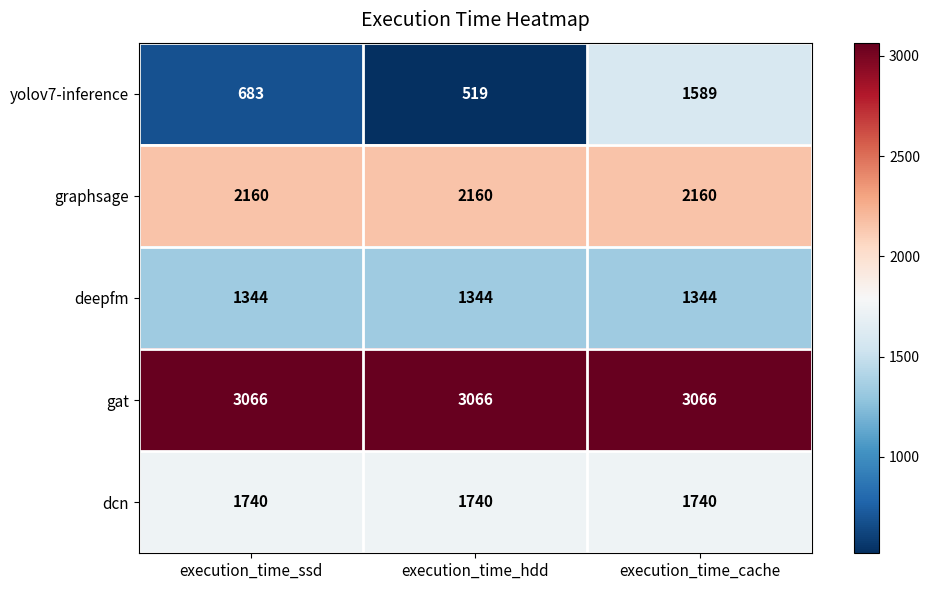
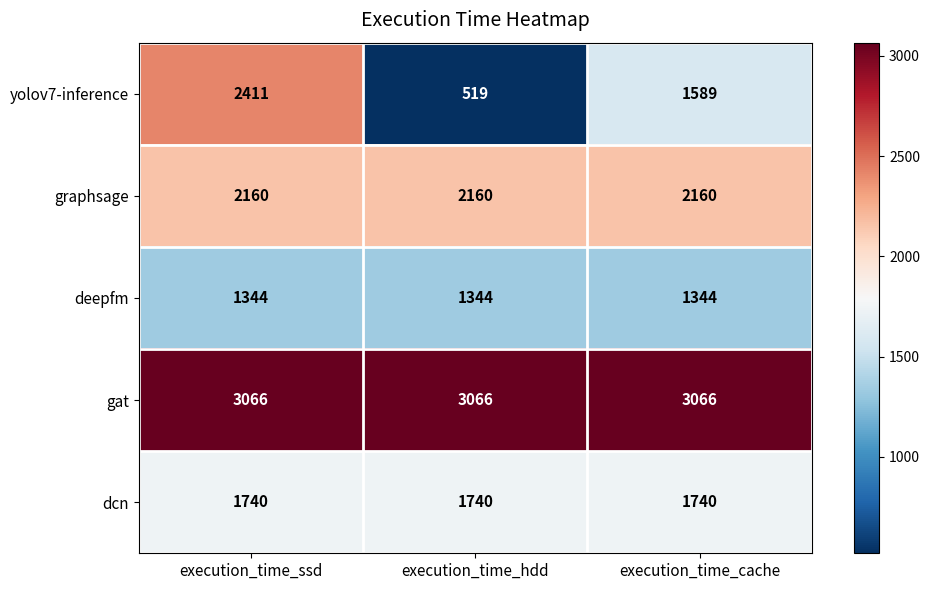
yolov7-inference, execution_time_ssd: 683 -> 2411
